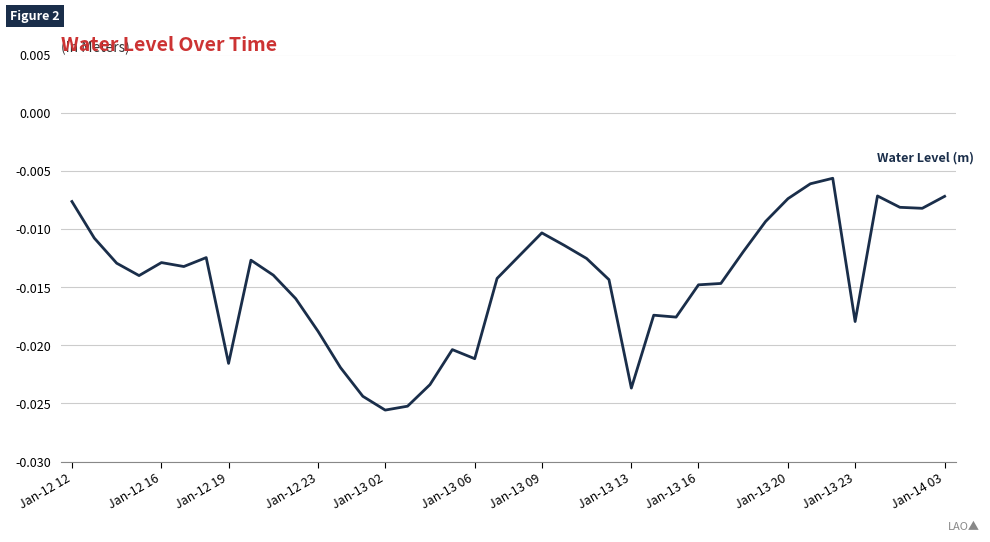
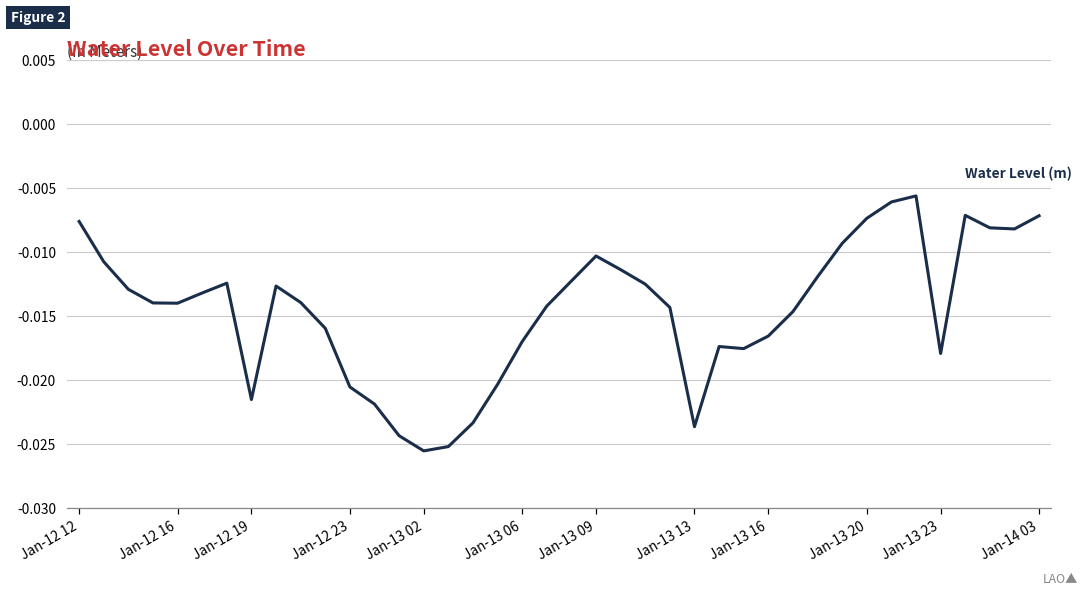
Jan-12 16: -0.0129 -> -0.0140
Jan-12 23: -0.0188 -> -0.0206
Jan-13 06: -0.0212 -> -0.0170
Jan-13 16: -0.0148 -> -0.0166
